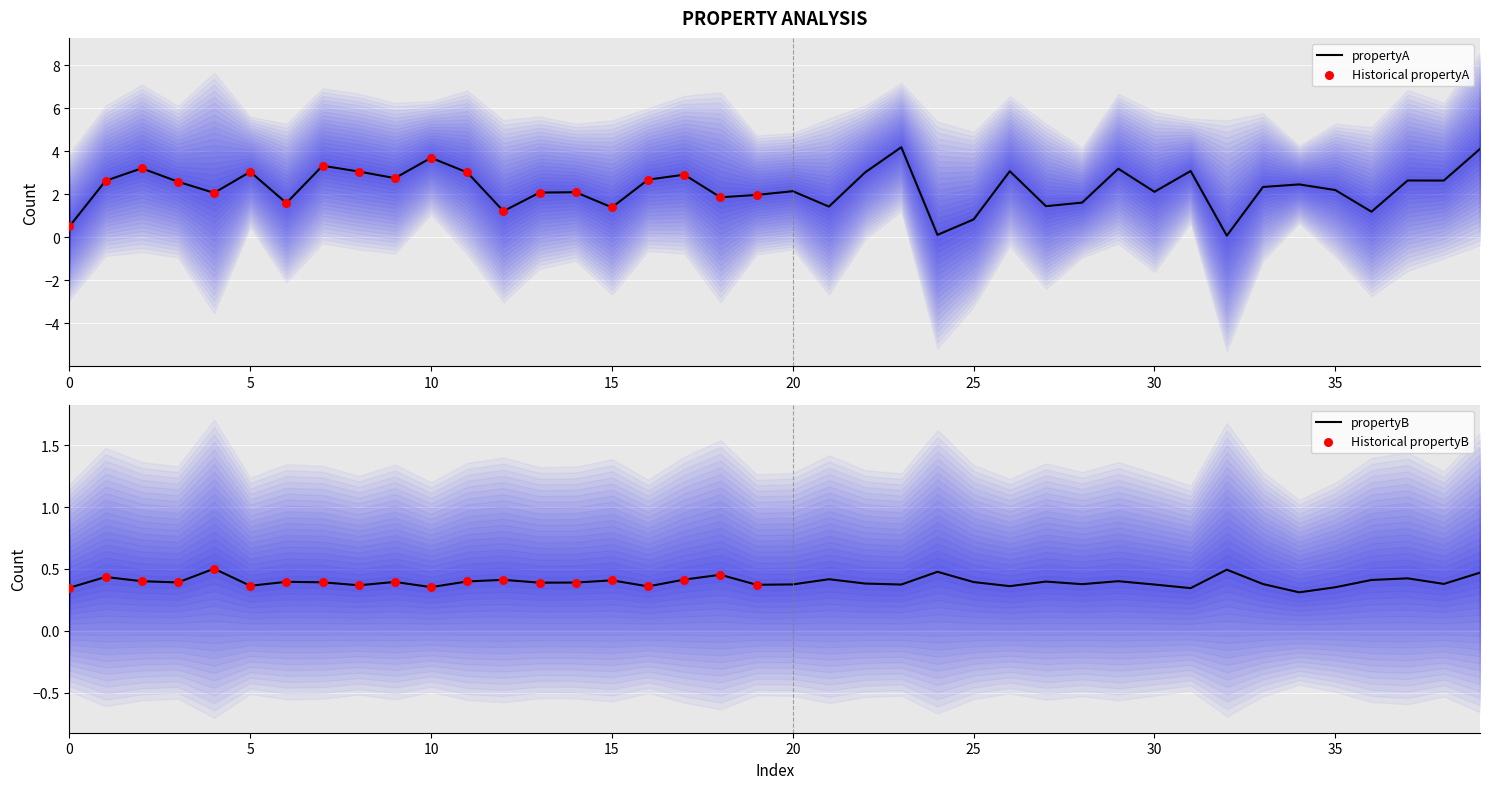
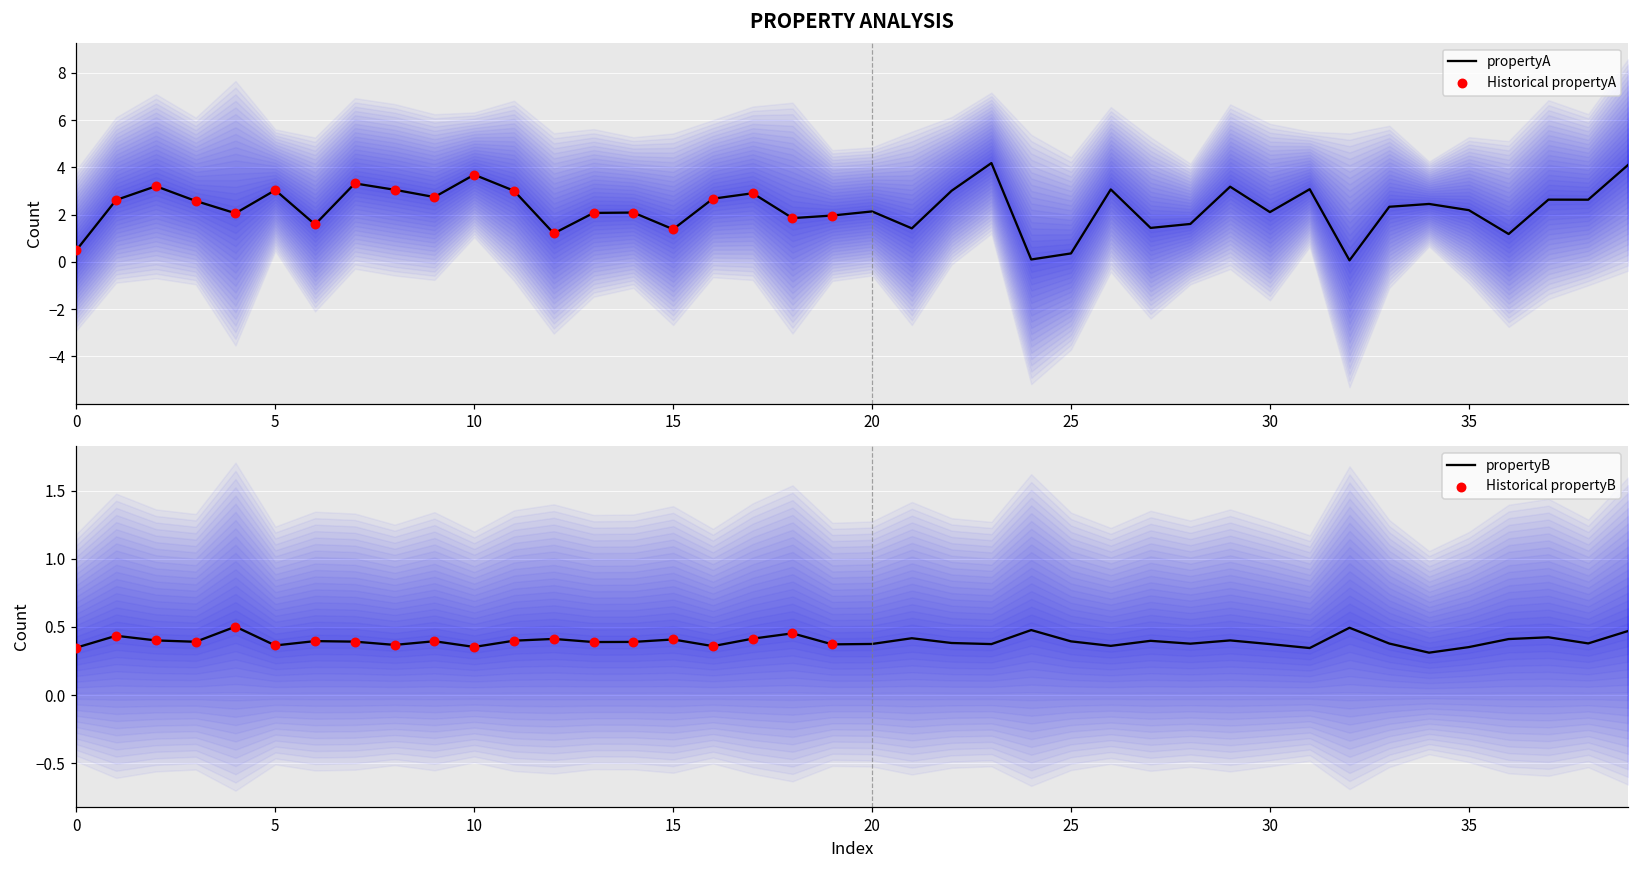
PROPERTY ANALYSIS, propertyA, 25: 0.8 -> 0.4
